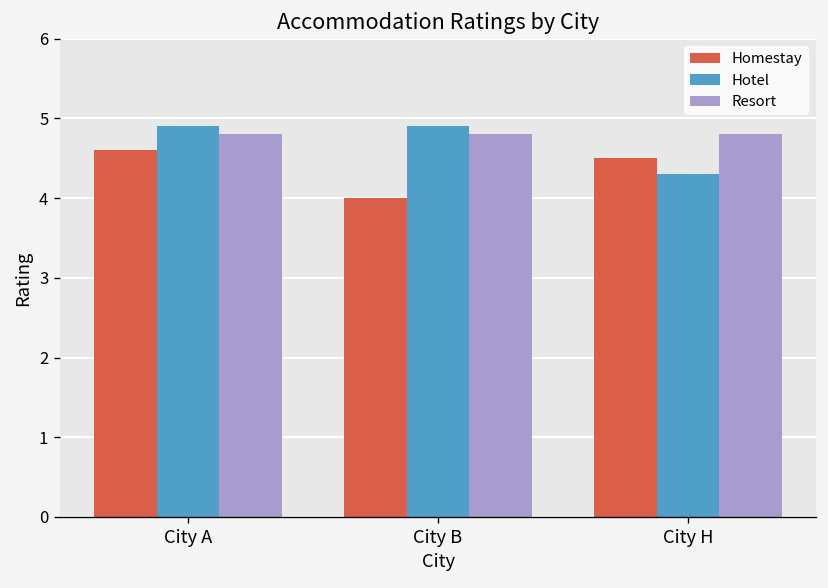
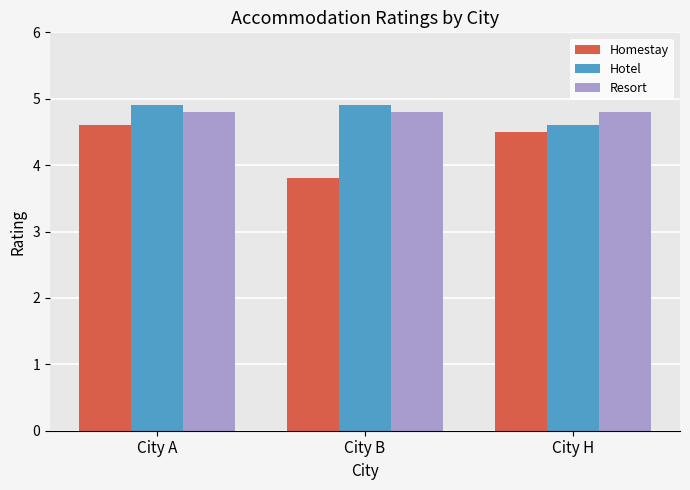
Homestay, City B: 4.0 -> 3.8
Hotel, City H: 4.3 -> 4.6
